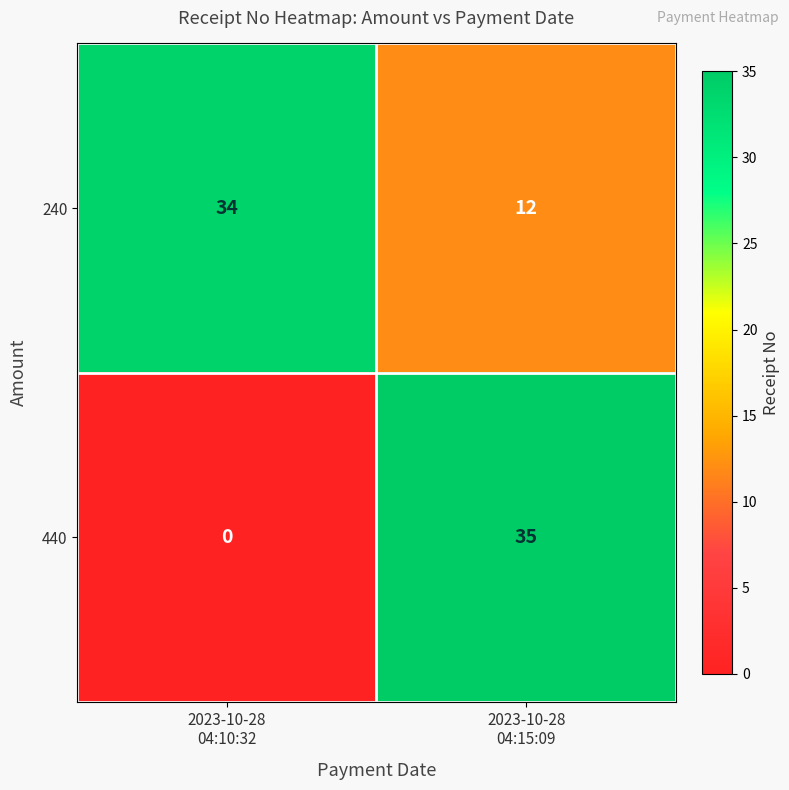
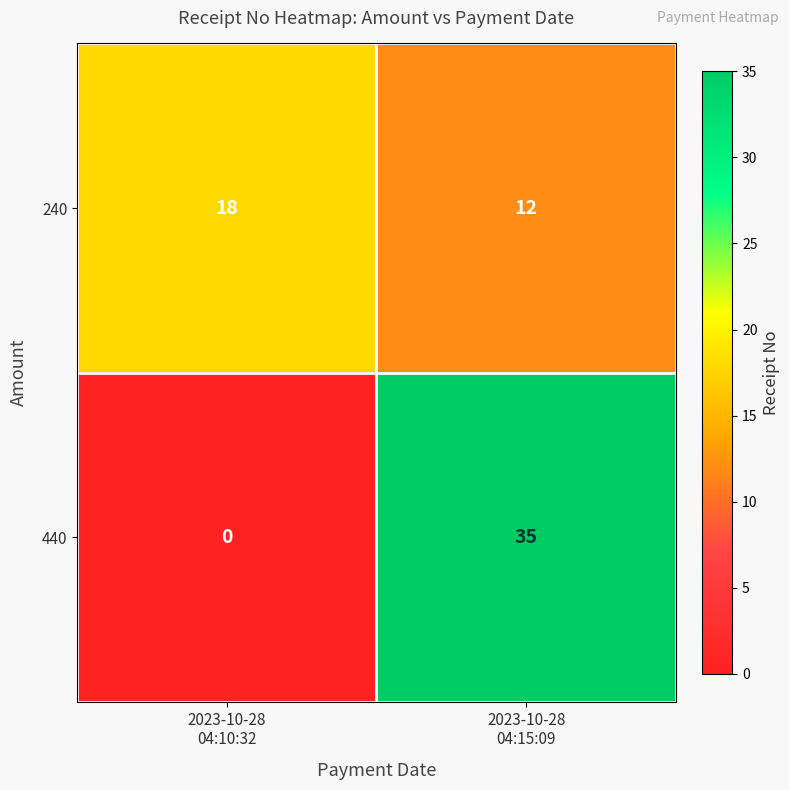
240, 2023-10-28 04:10:32: 34 -> 18
